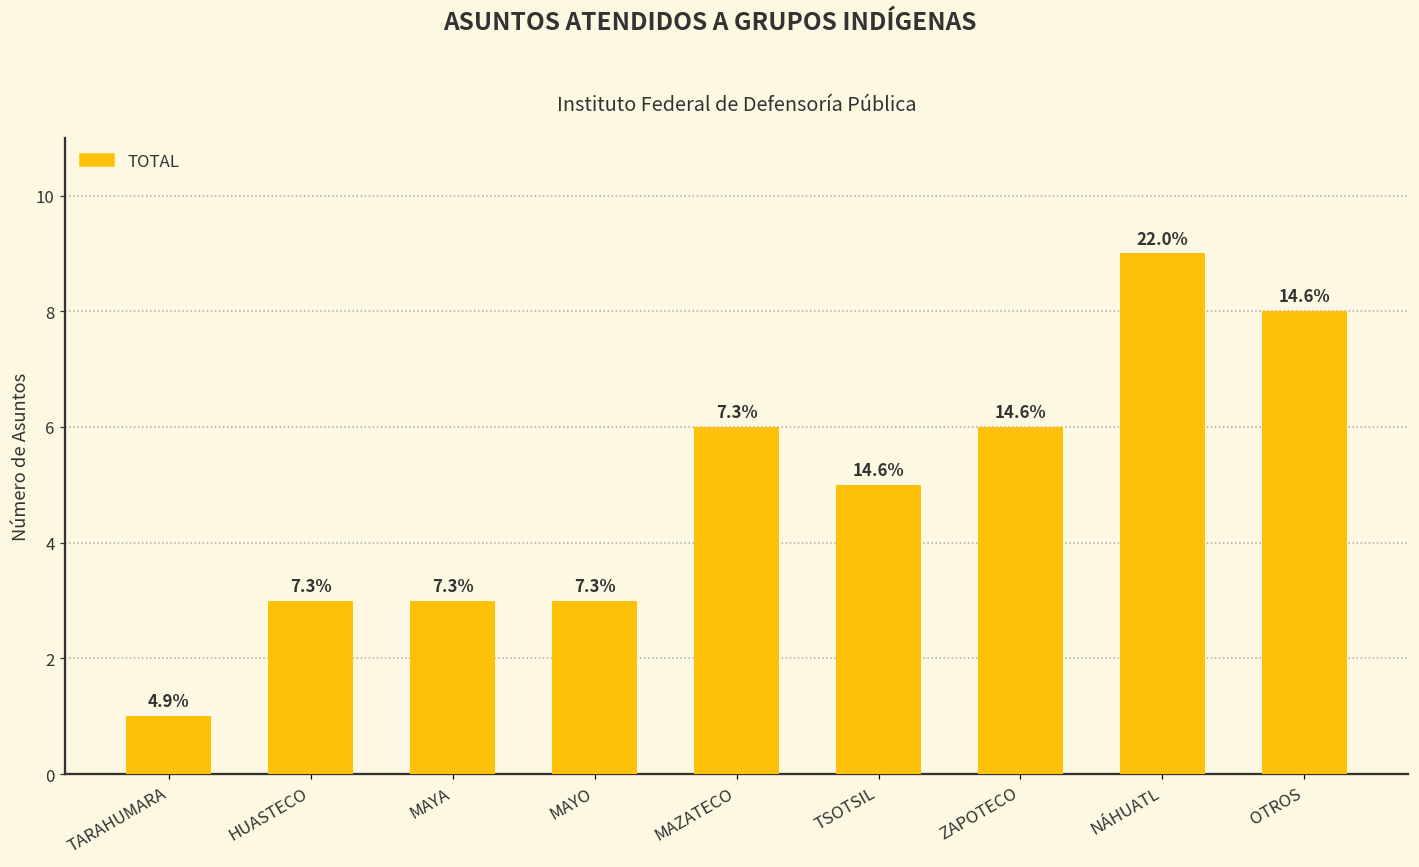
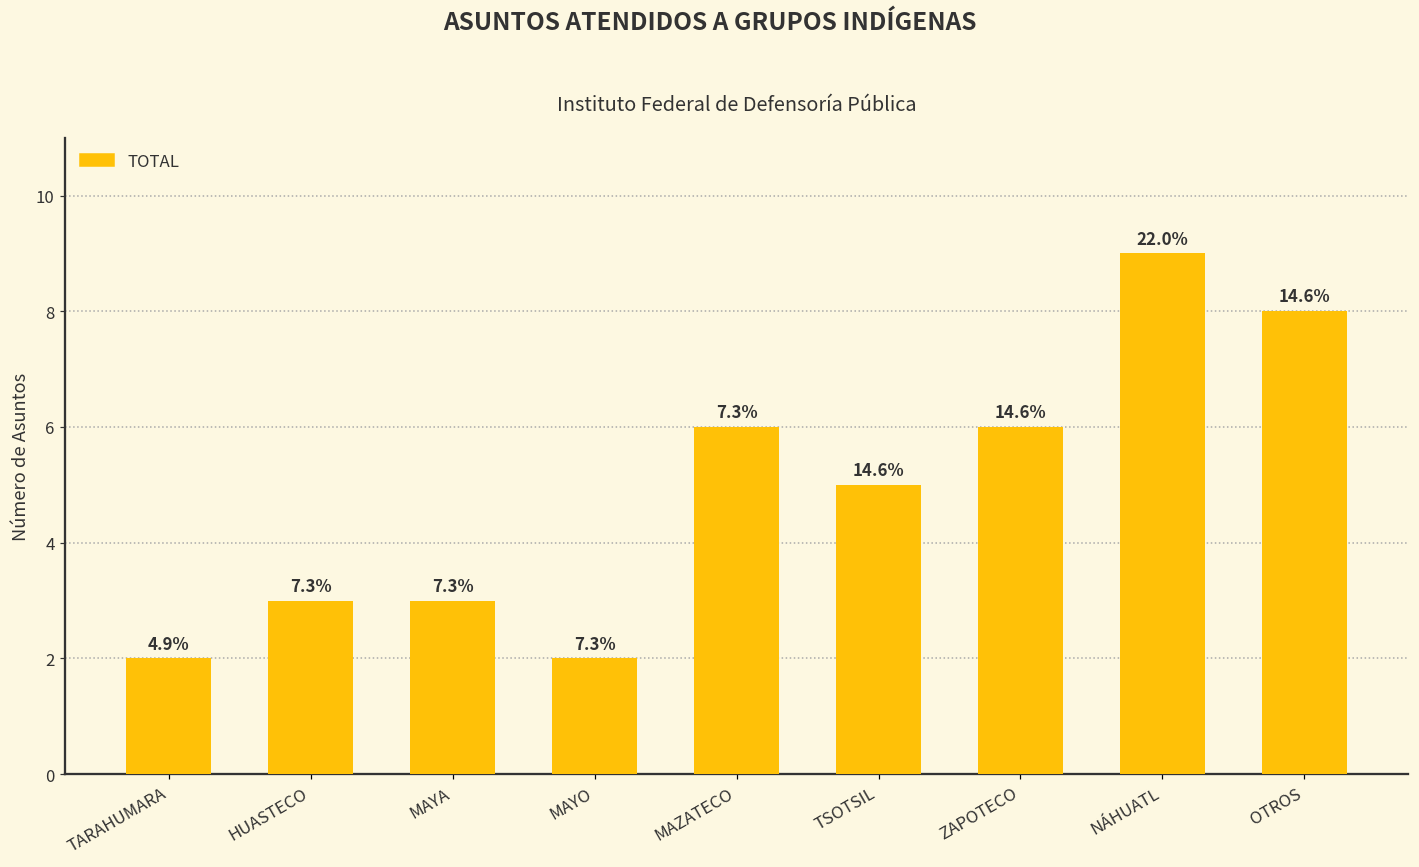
TARAHUMARA: 1 -> 2
MAYO: 3 -> 2
